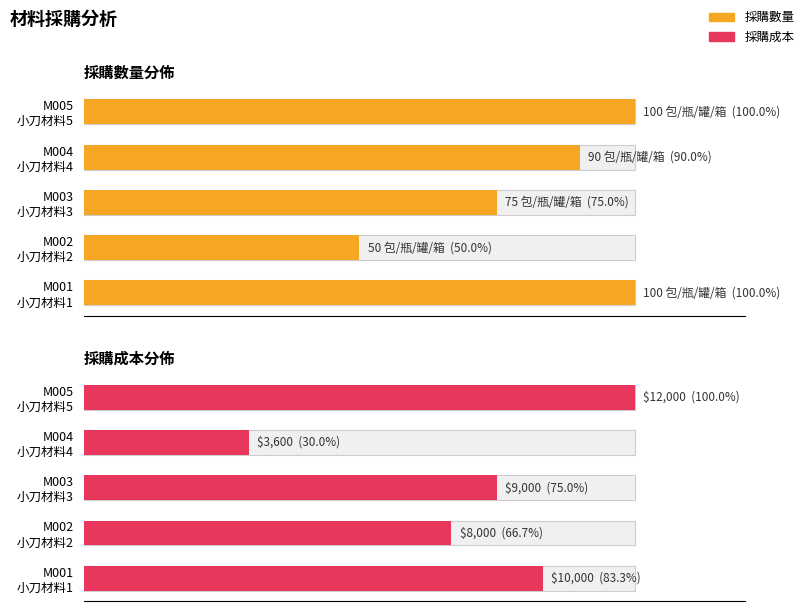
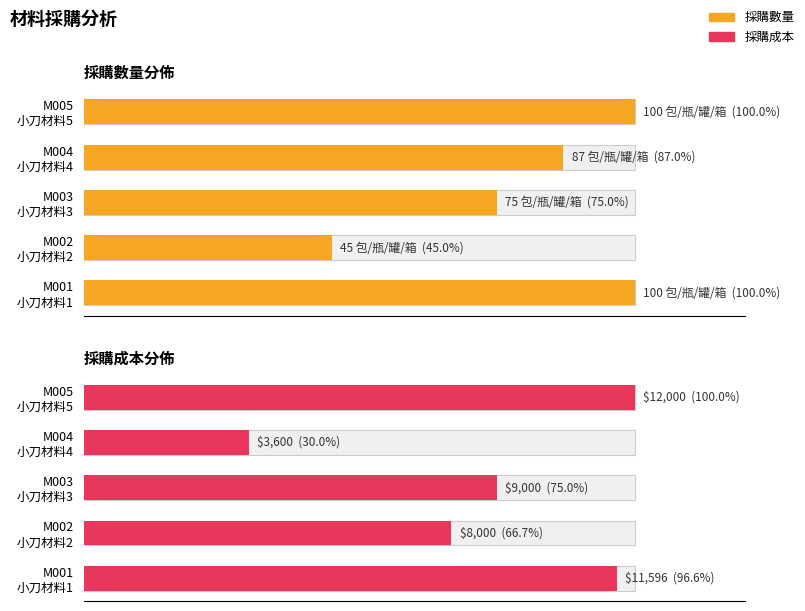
採購數量分佈, 採購數量, M004 小刀材料4: 90 包/瓶/罐/箱 (90.0%) -> 87 包/瓶/罐/箱 (87.0%)
採購數量分佈, 採購數量, M002 小刀材料2: 50 包/瓶/罐/箱 (50.0%) -> 45 包/瓶/罐/箱 (45.0%)
採購成本分佈, 採購成本, M001 小刀材料1: $10,000 (83.3%) -> $11,596 (96.6%)
